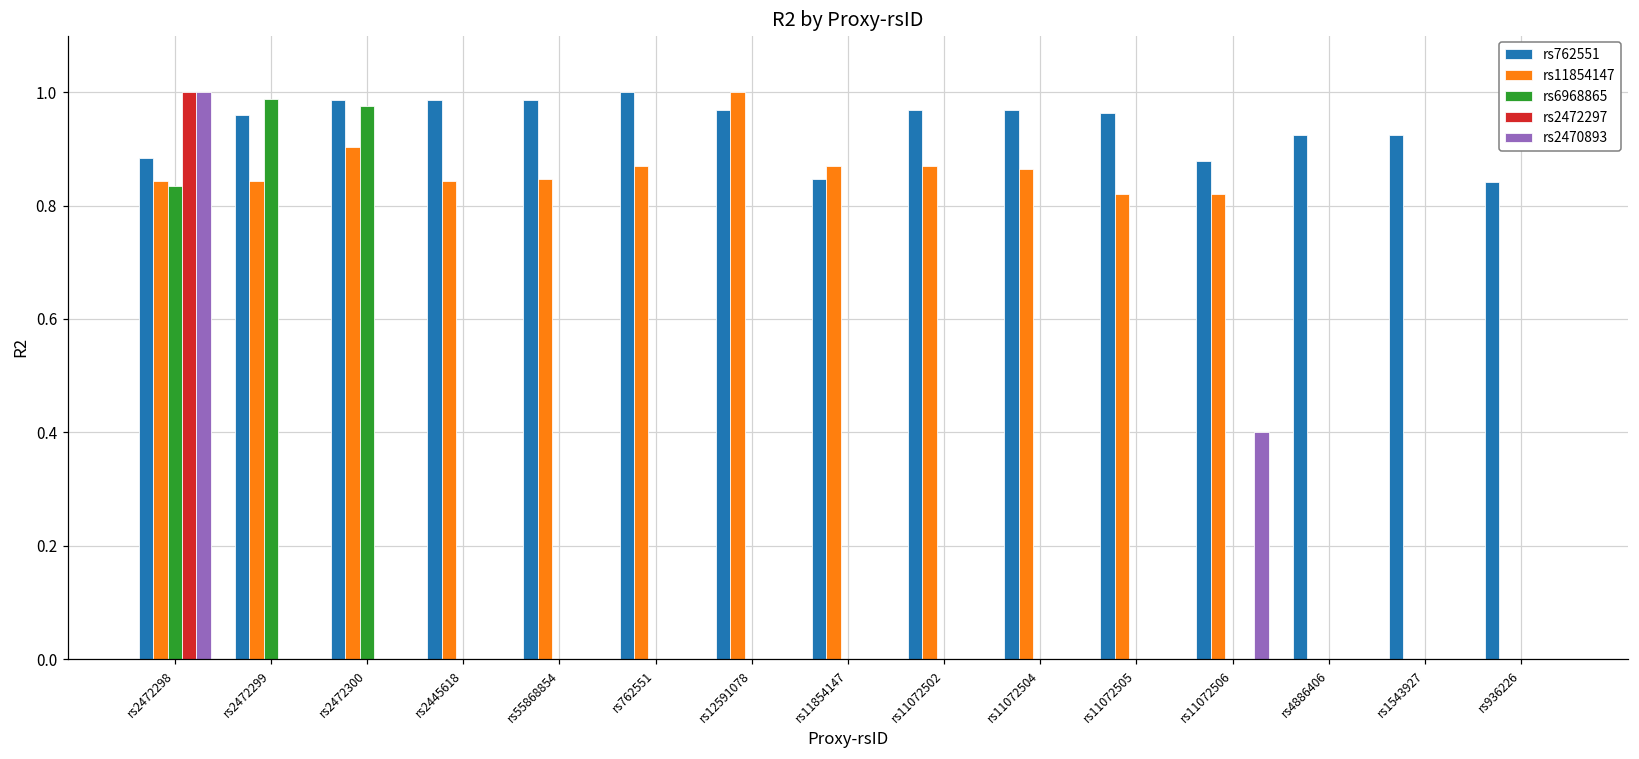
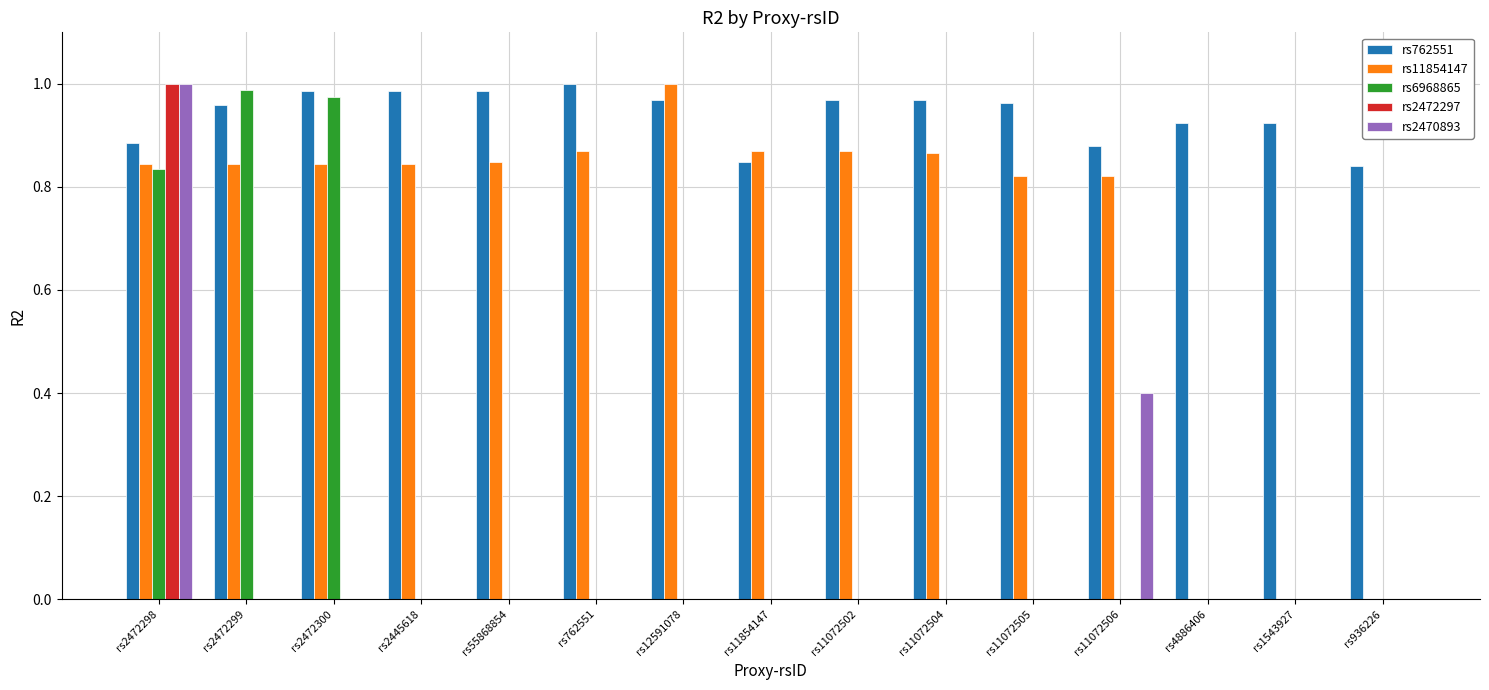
rs11854147, rs2472300: 0.90 -> 0.84
